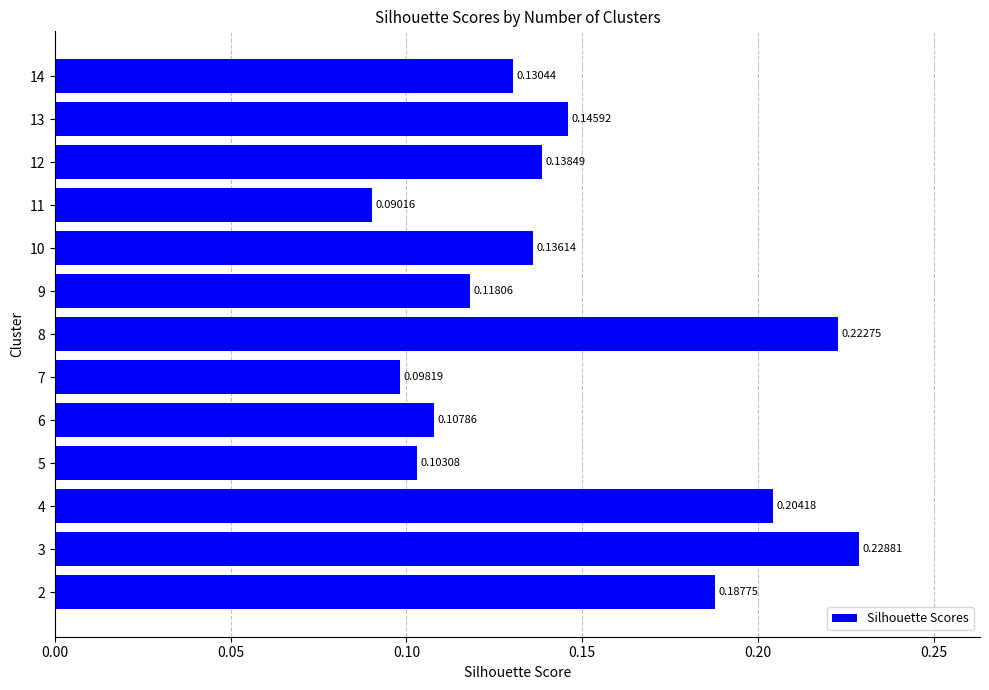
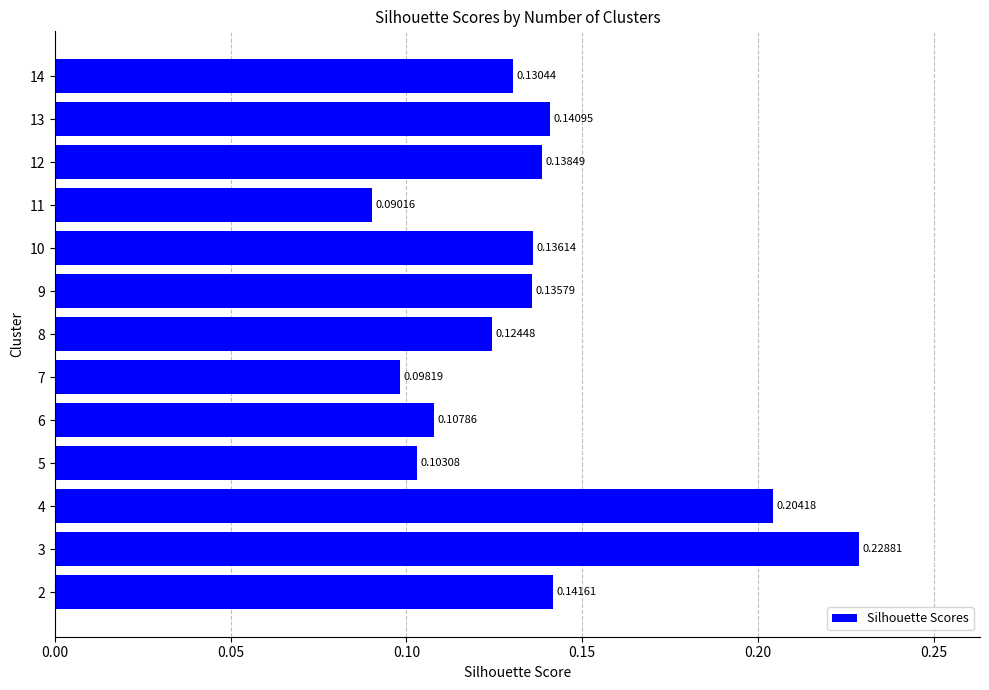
13: 0.14592 -> 0.14095
9: 0.11806 -> 0.13579
8: 0.22275 -> 0.12448
2: 0.18775 -> 0.14161
